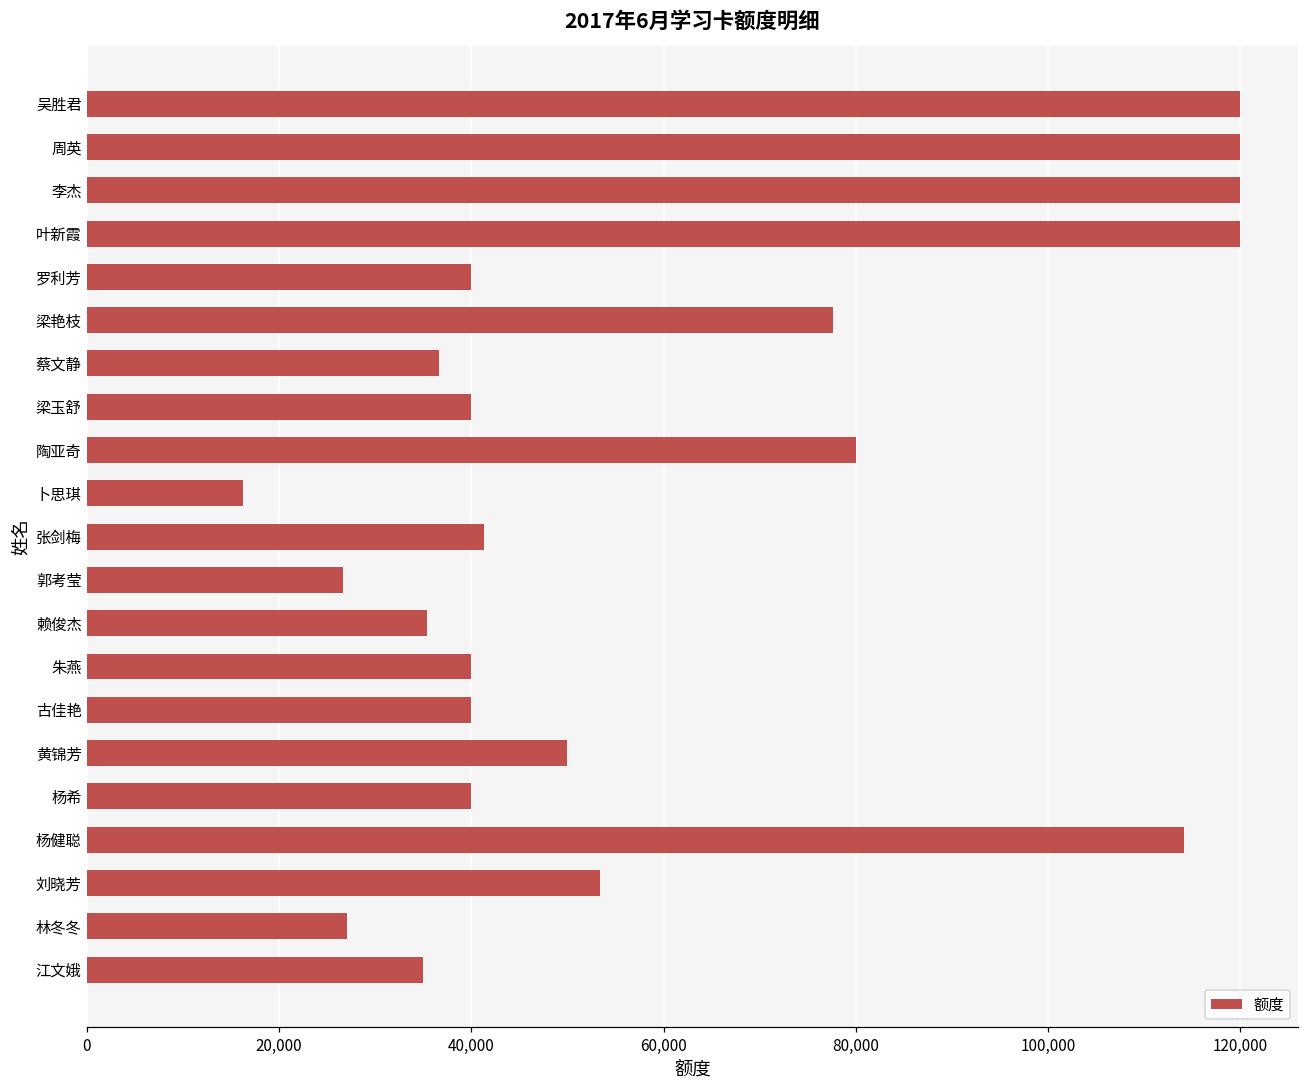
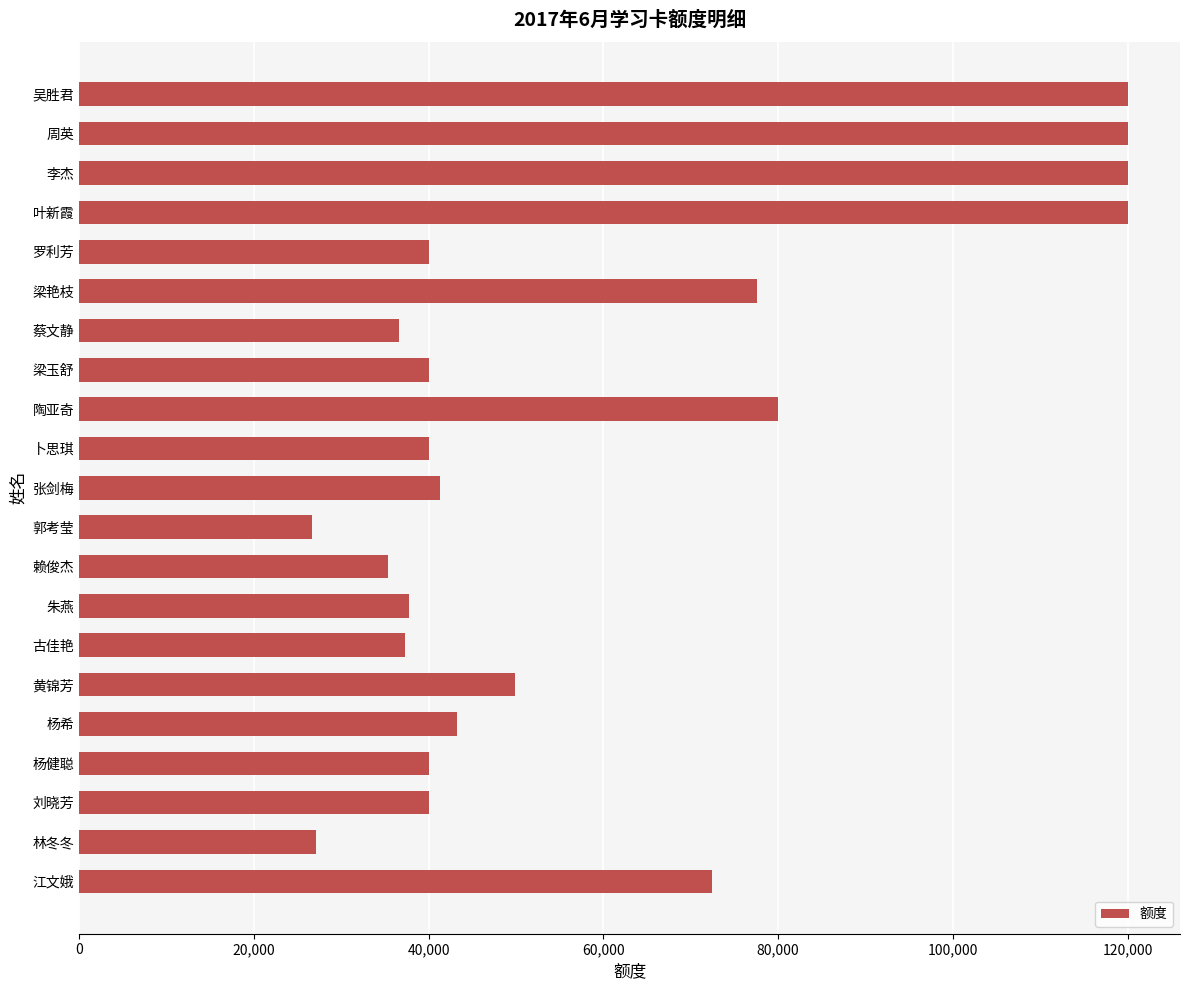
卜思琪: 16,000 -> 40,000
朱燕: 40,000 -> 38,000
古佳艳: 40,000 -> 37,000
杨希: 40,000 -> 43,000
杨健聪: 114,000 -> 40,000
刘晓芳: 53,000 -> 40,000
江文娥: 35,000 -> 72,000
